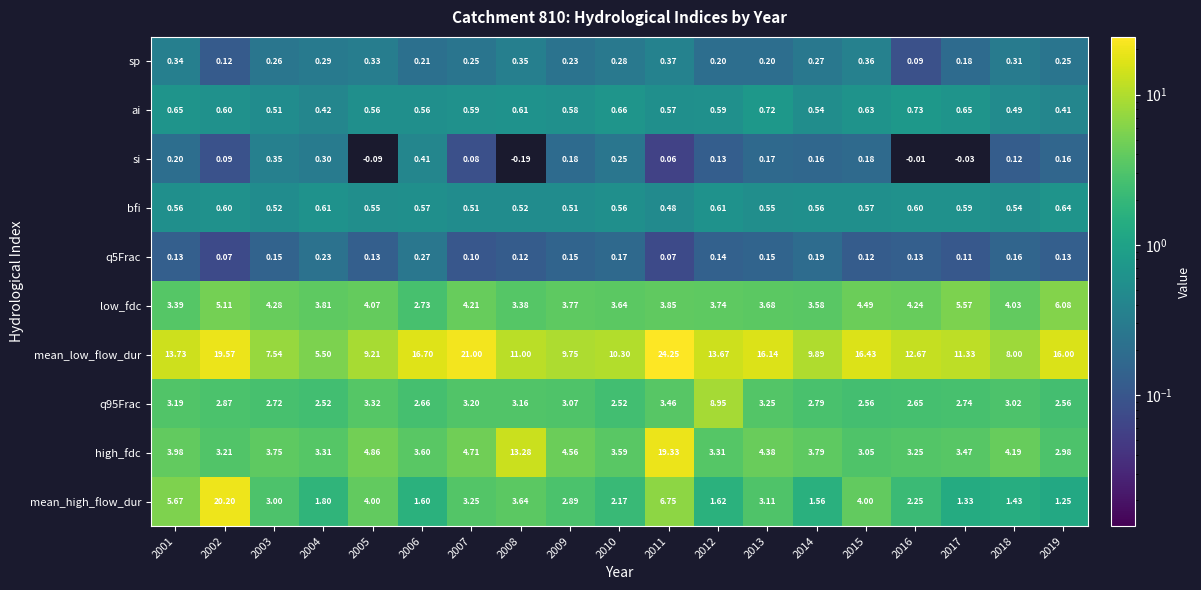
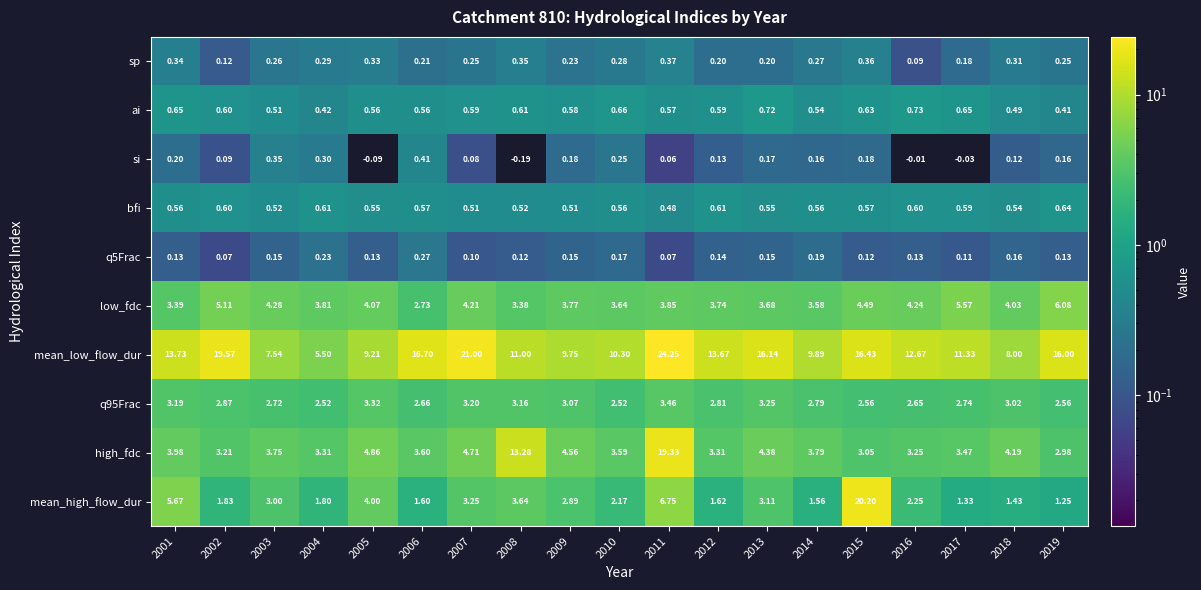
q95Frac, 2012: 8.95 -> 2.81
mean_high_flow_dur, 2002: 20.20 -> 1.83
mean_high_flow_dur, 2015: 4.00 -> 20.20
